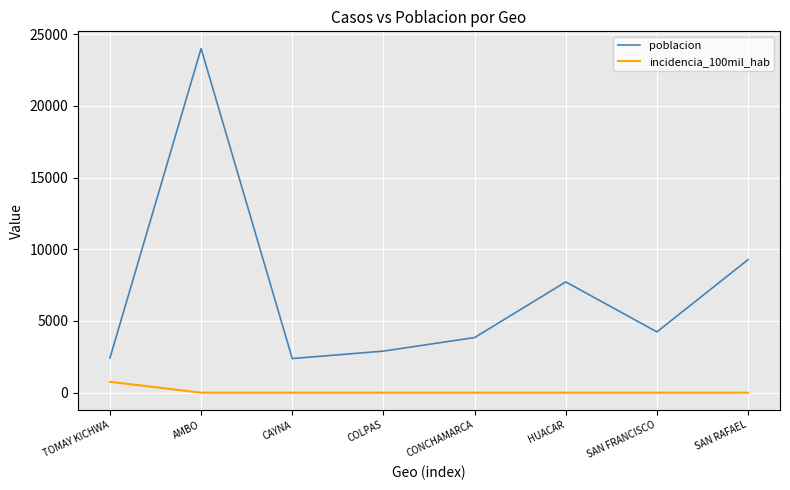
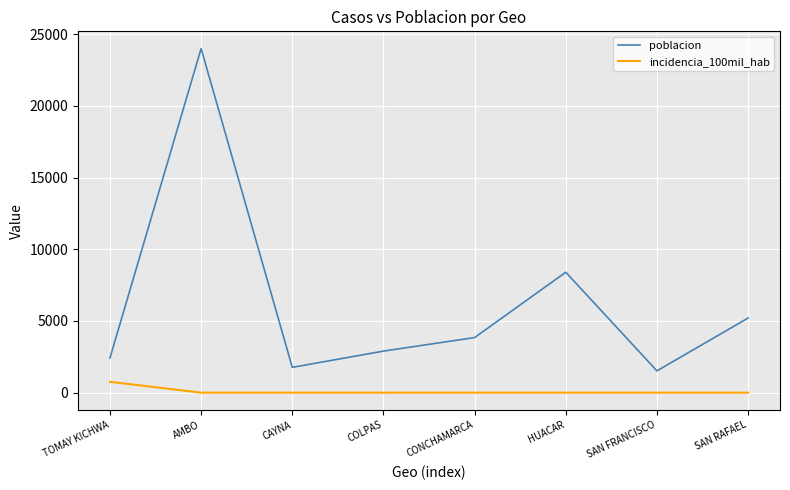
poblacion, CAYNA: 2400 -> 1800
poblacion, HUACAR: 7700 -> 8400
poblacion, SAN FRANCISCO: 4200 -> 1500
poblacion, SAN RAFAEL: 9300 -> 5200
